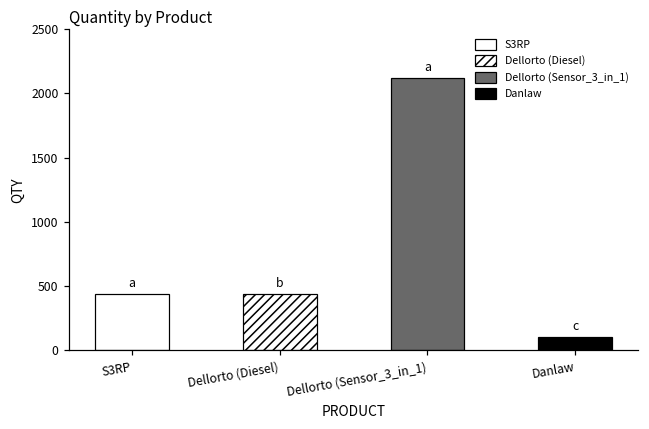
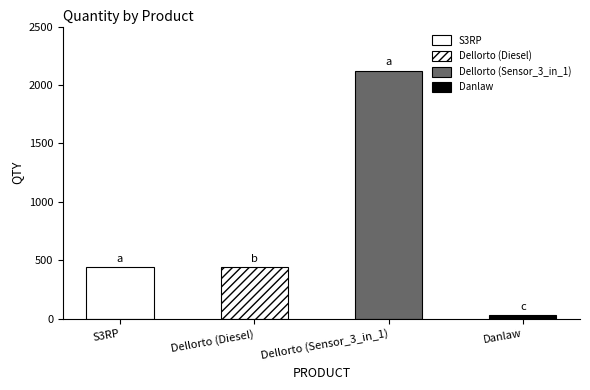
Danlaw: 110 -> 30
